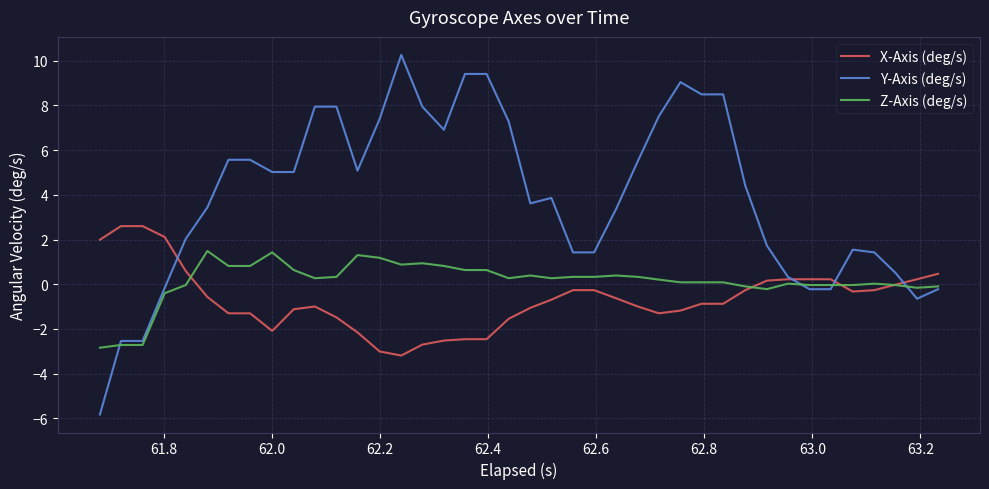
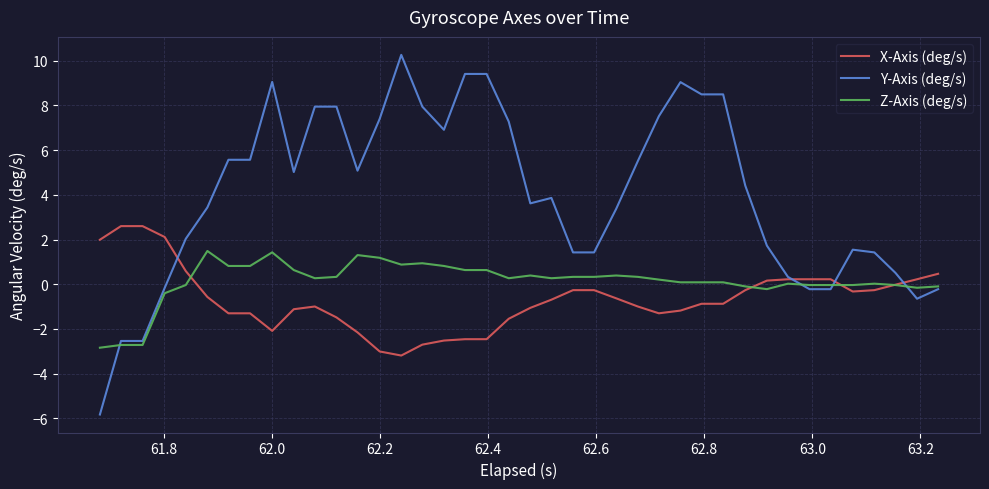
Y-Axis (deg/s), 62.0: 5.0 -> 9.1
